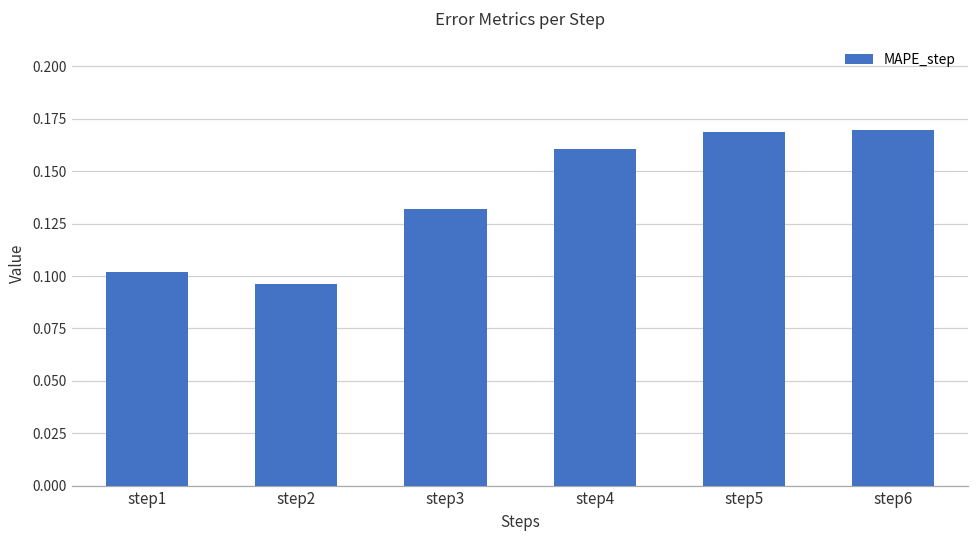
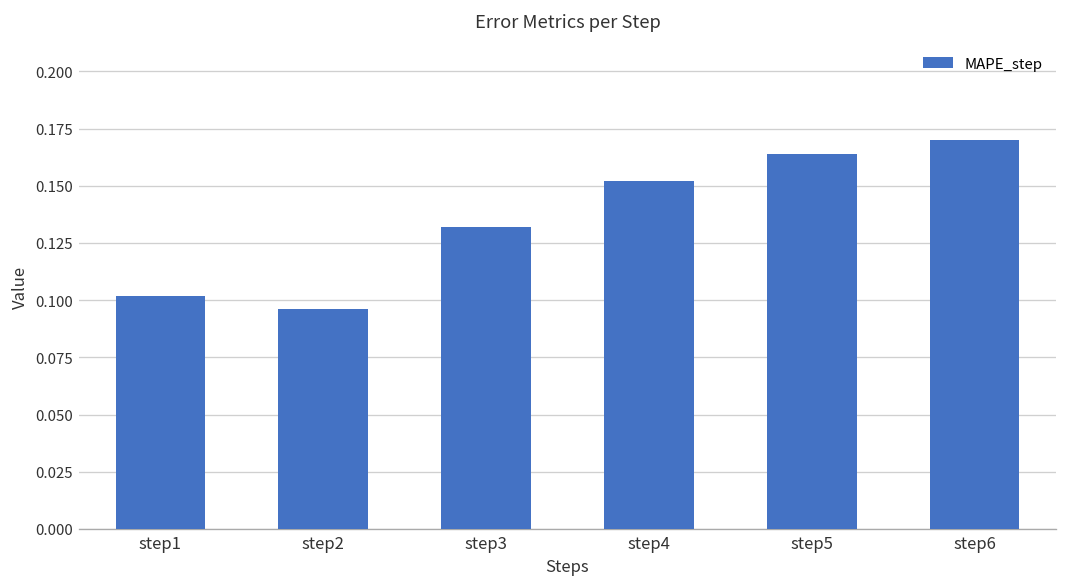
step4: 0.160 -> 0.152
step5: 0.169 -> 0.164
